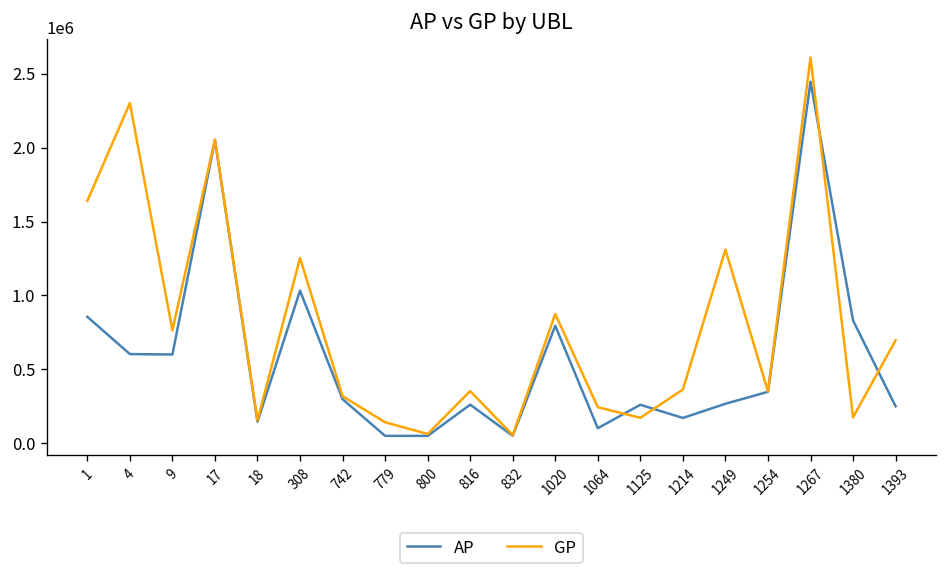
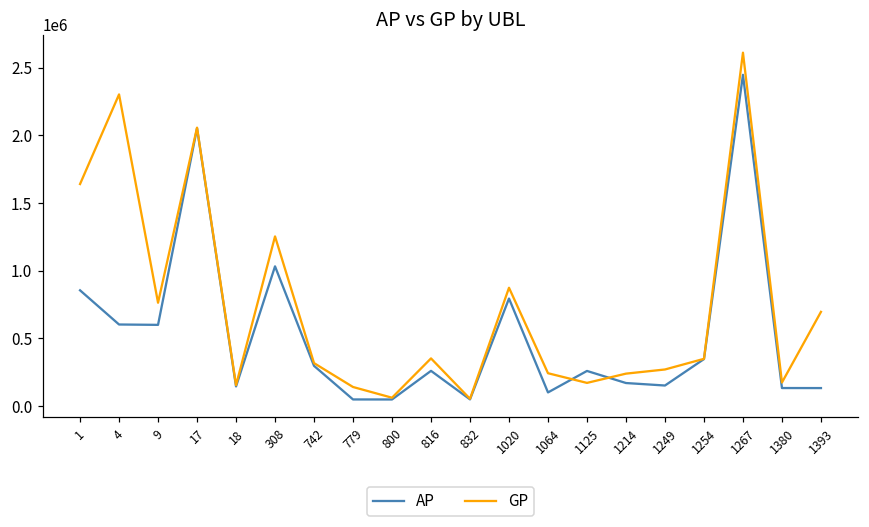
GP, 1214: 360000 -> 240000
AP, 1249: 270000 -> 150000
GP, 1249: 1310000 -> 270000
AP, 1380: 830000 -> 130000
AP, 1393: 250000 -> 130000
